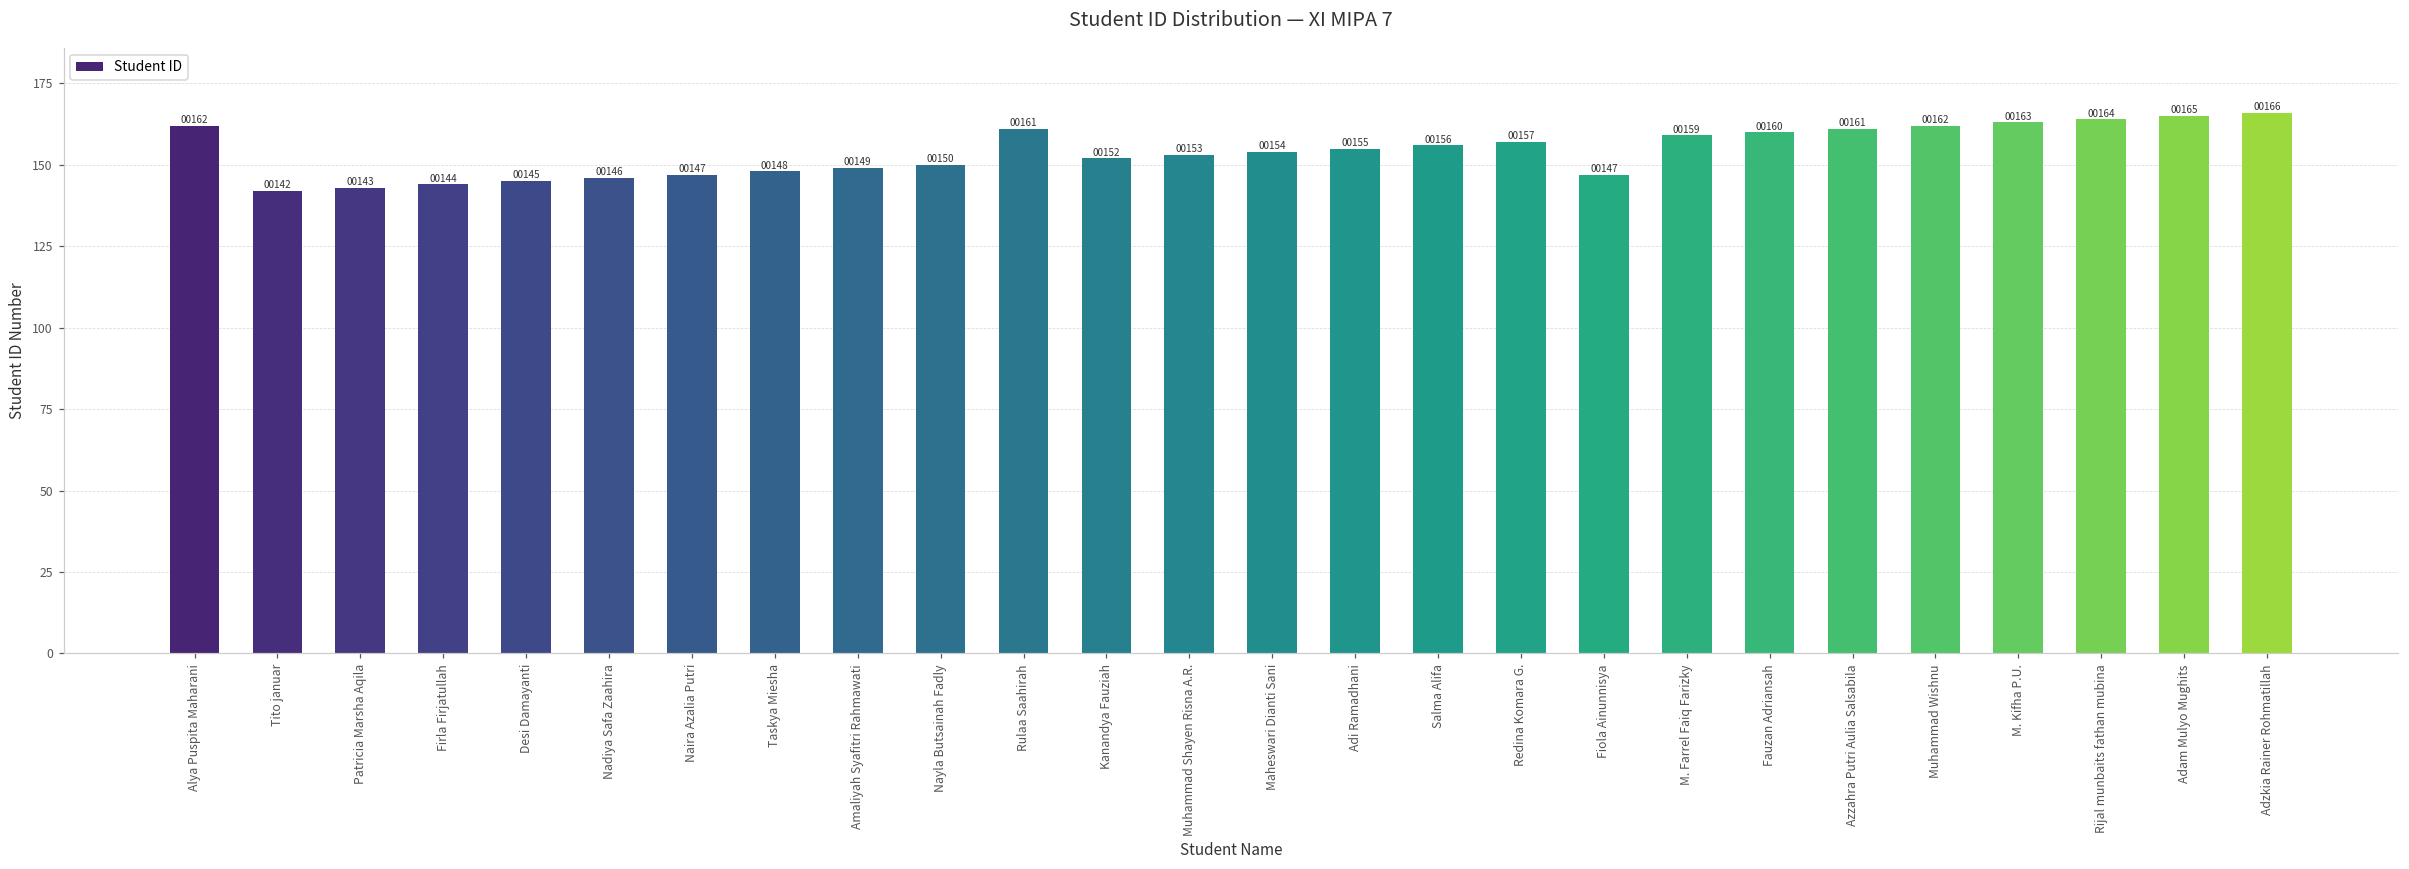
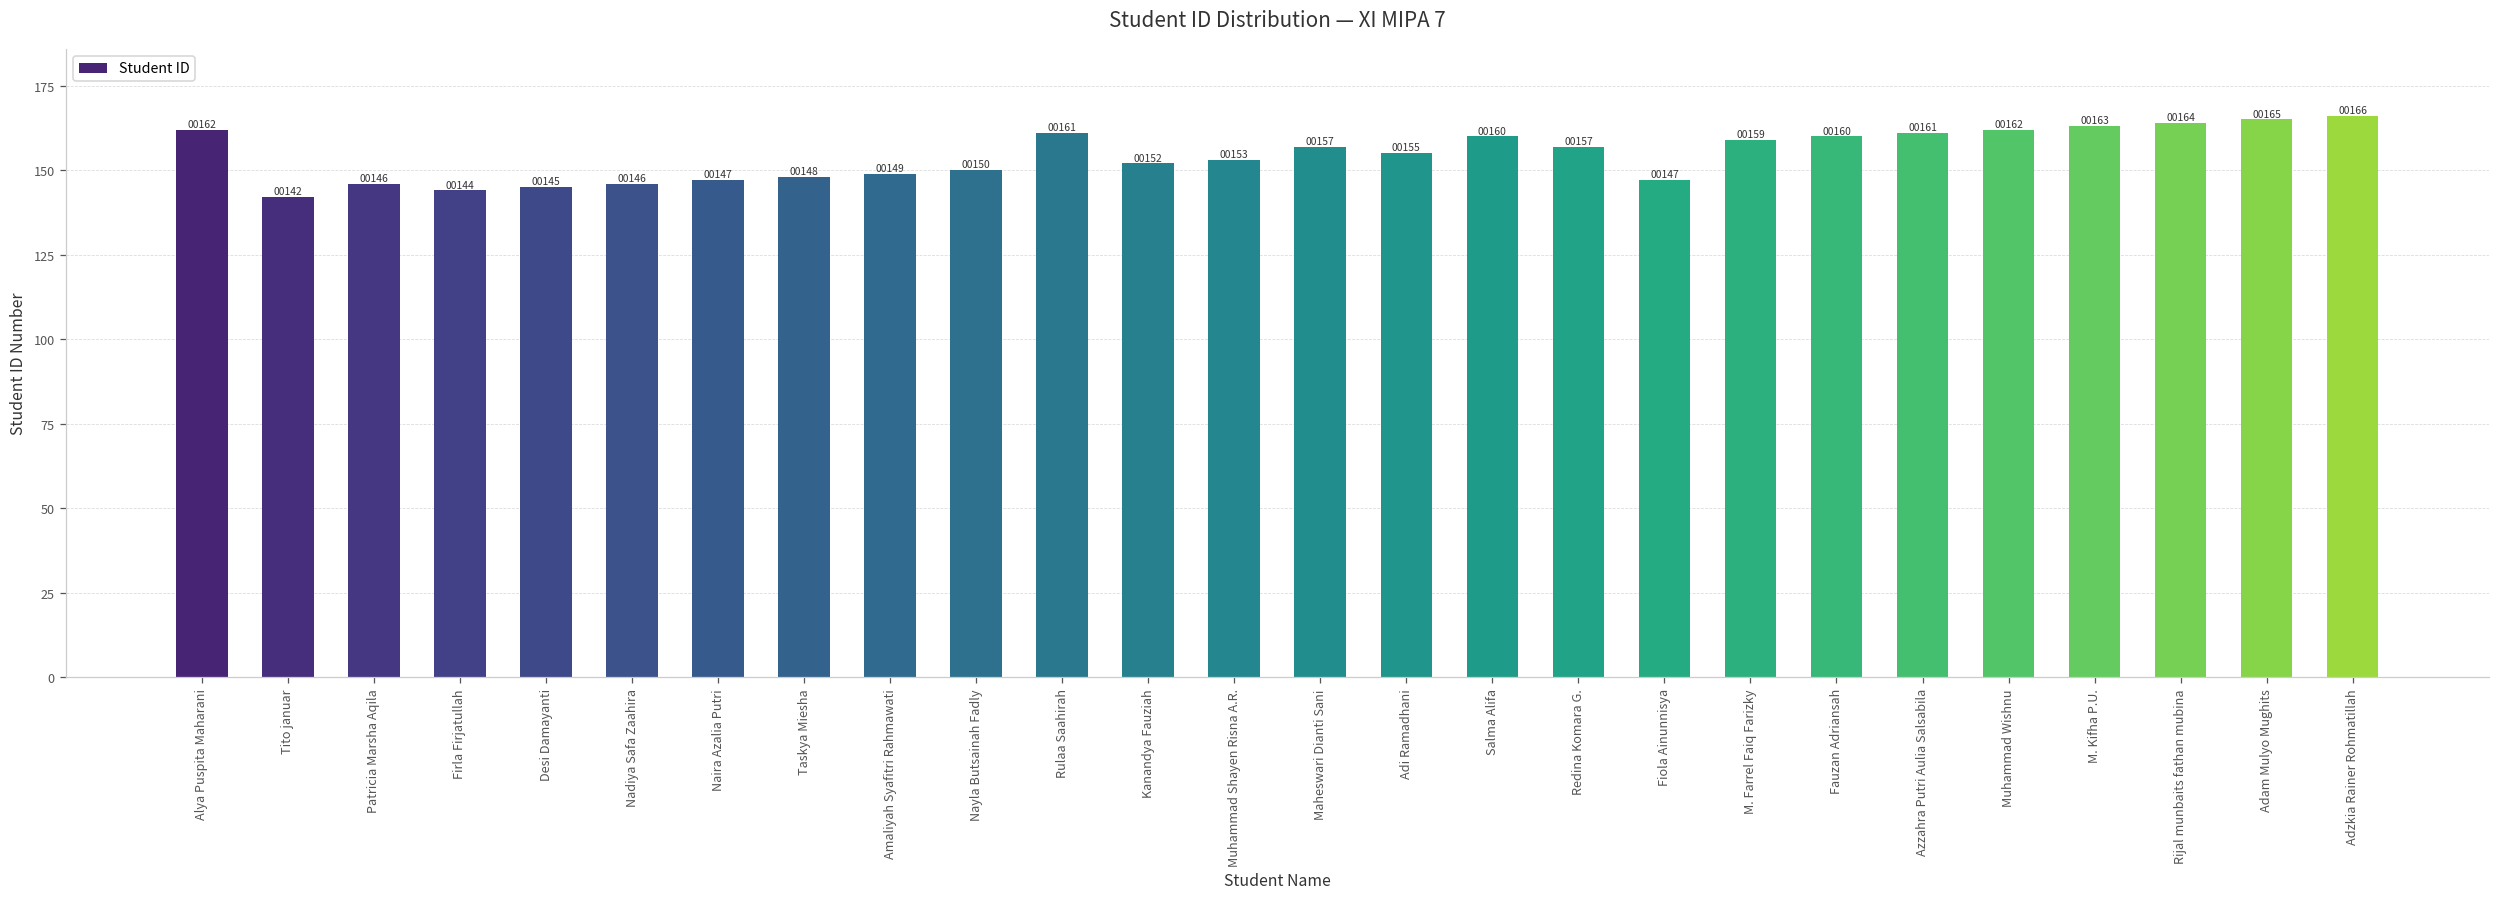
Patricia Marsha Aqila: 00143 -> 00146
Maheswari Dianti Sani: 00154 -> 00157
Salma Alifa: 00156 -> 00160
